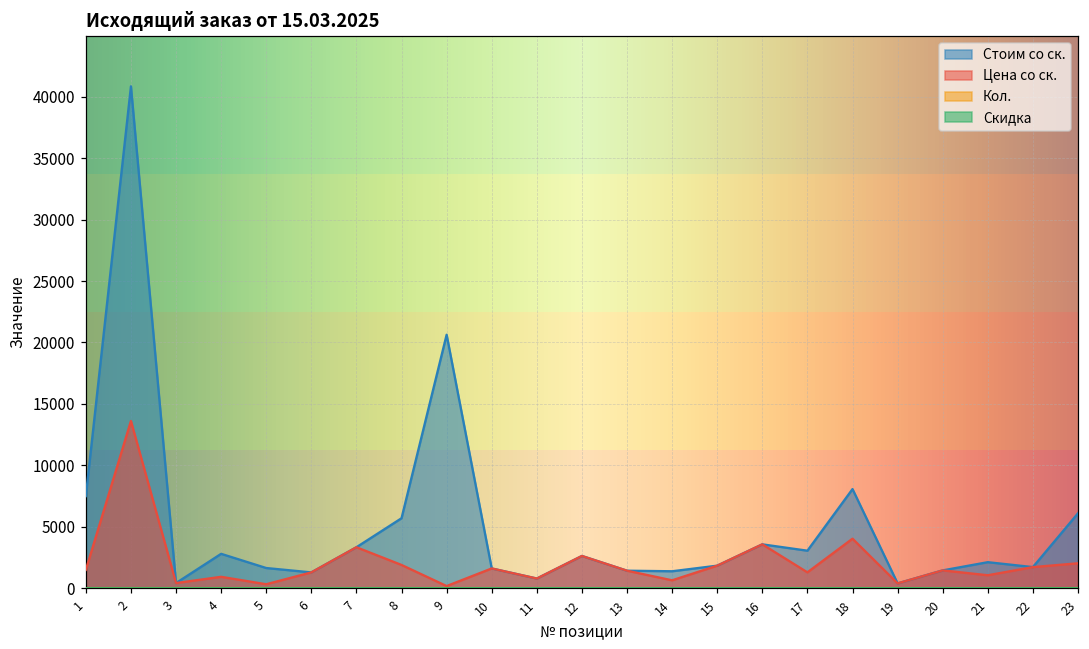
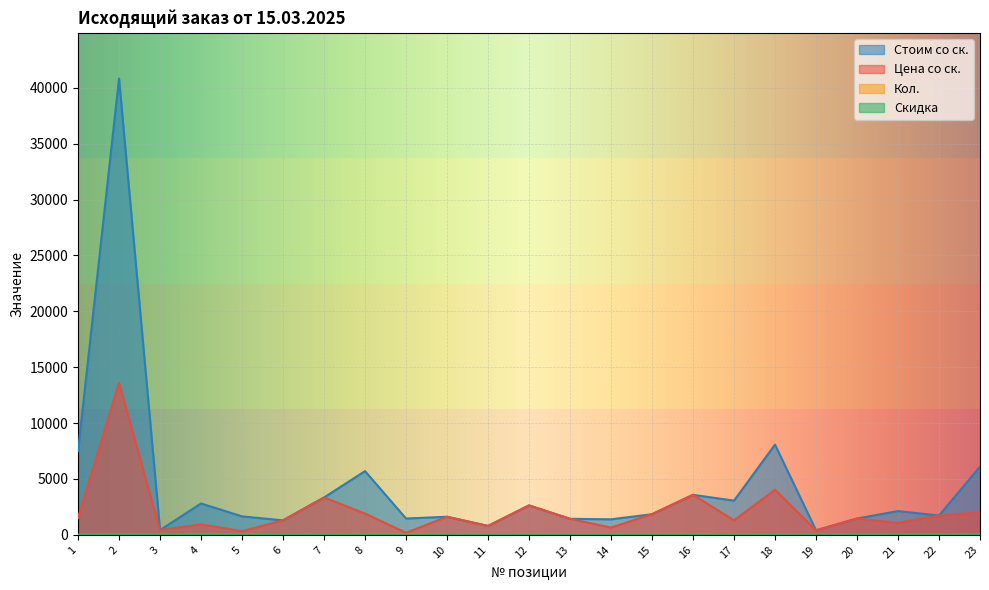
Стоим со ск., 9: 20600 -> 1500
